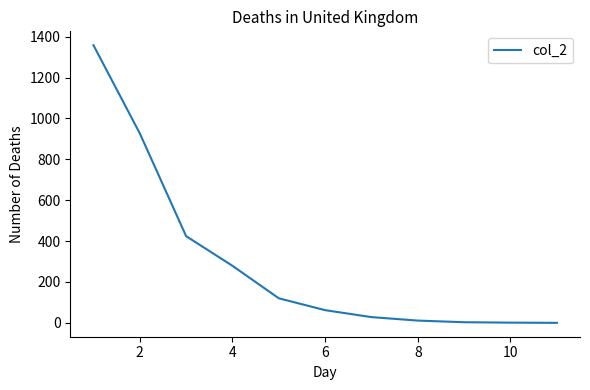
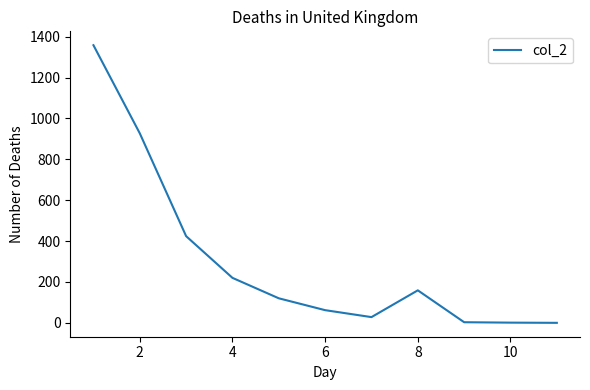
4: 280 -> 220
8: 10 -> 160
